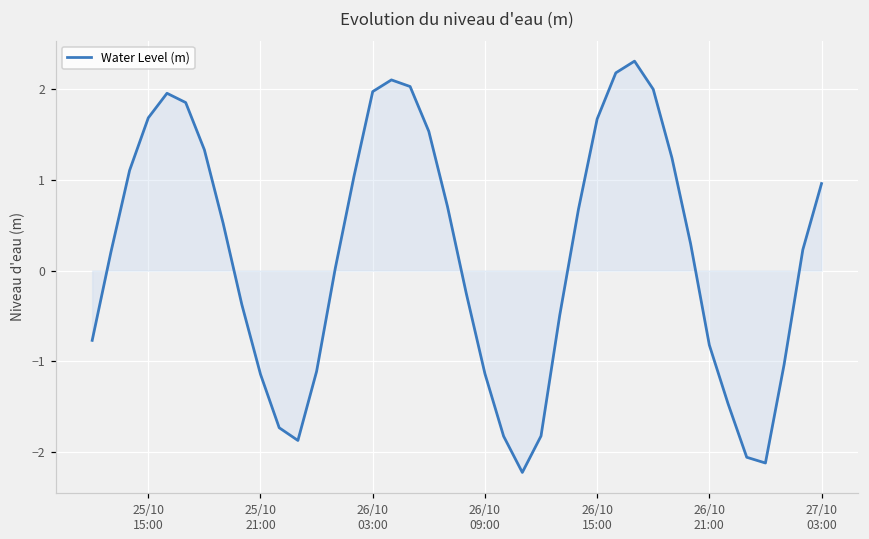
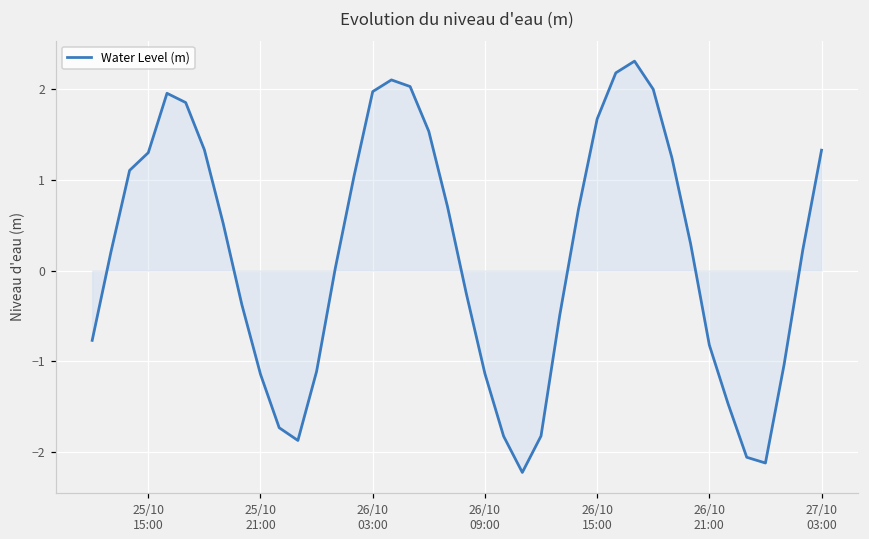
Water Level (m), 25/10 15:00: 1.7 -> 1.3
Water Level (m), 27/10 03:00: 1.0 -> 1.3
